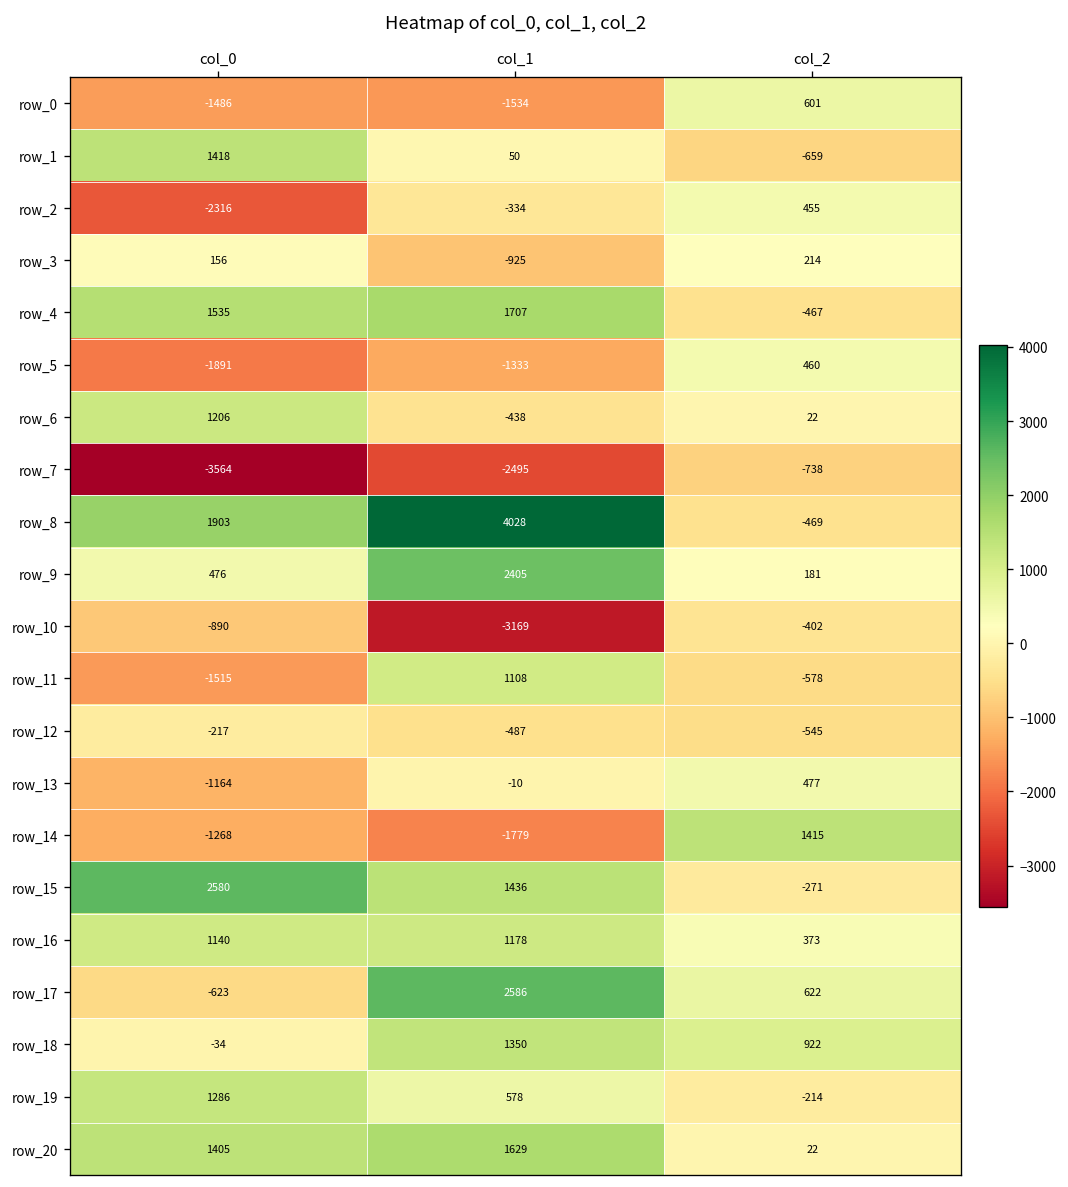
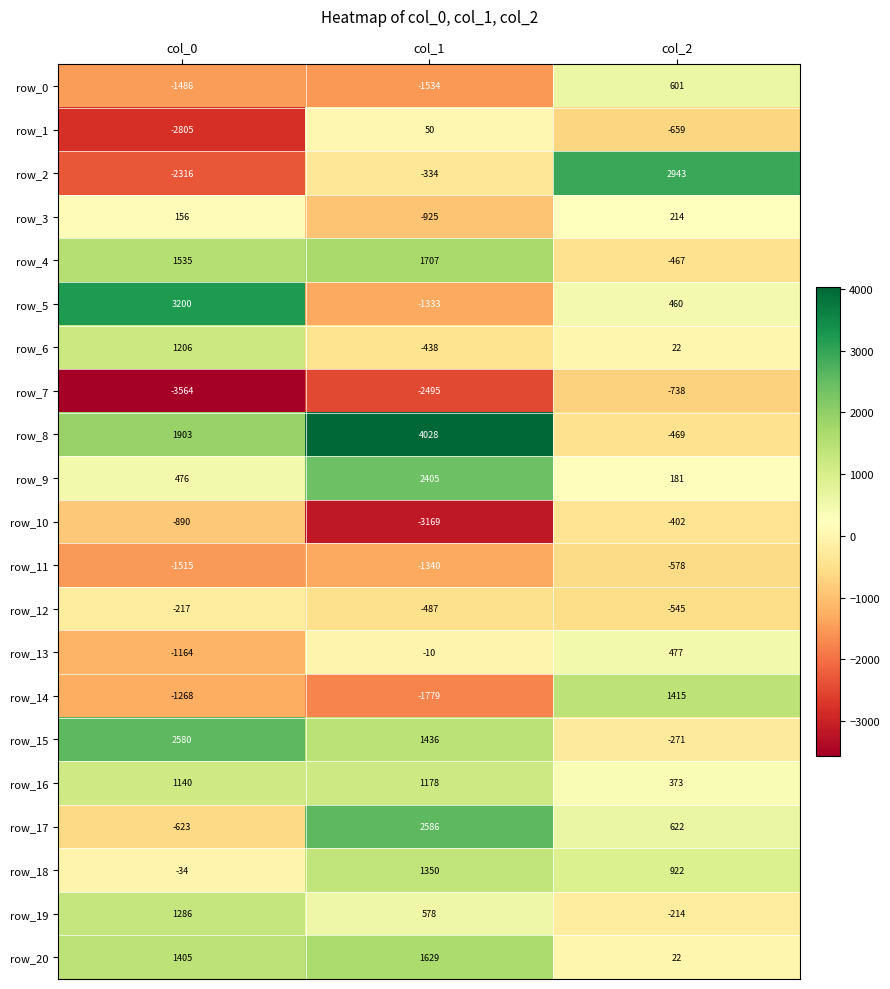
row_1, col_0: 1418 -> -2805
row_2, col_2: 455 -> 2943
row_5, col_0: -1891 -> 3200
row_11, col_1: 1108 -> -1340
